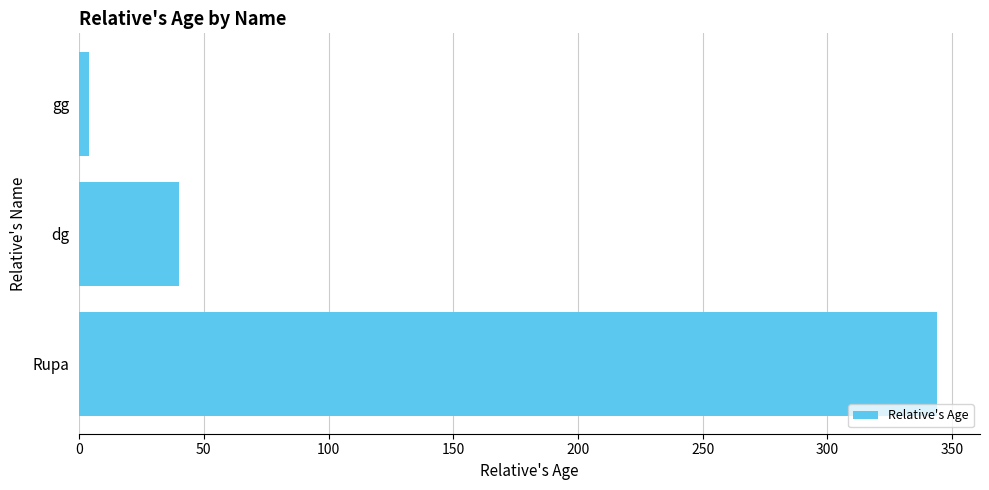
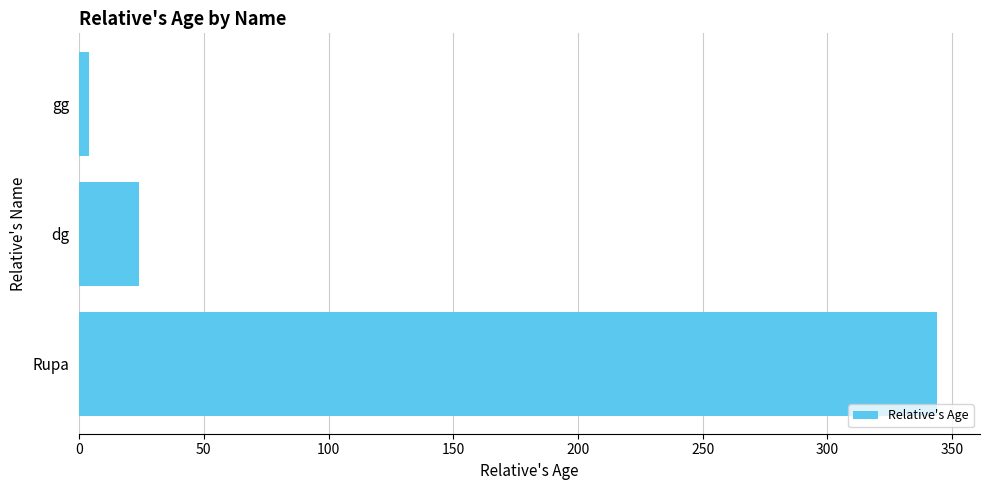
dg: 40 -> 24
